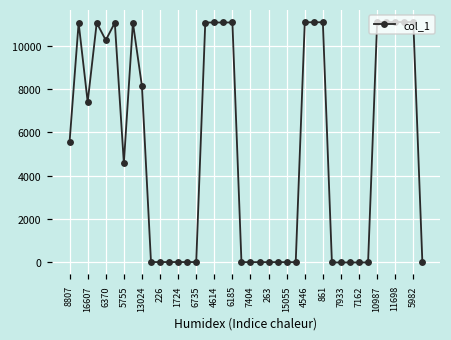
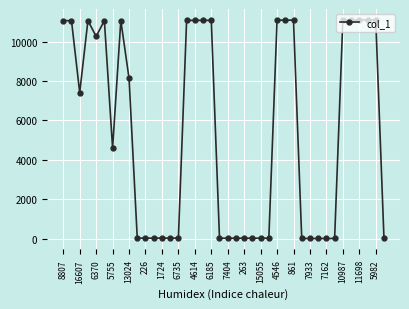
8807: 5600 -> 11100
